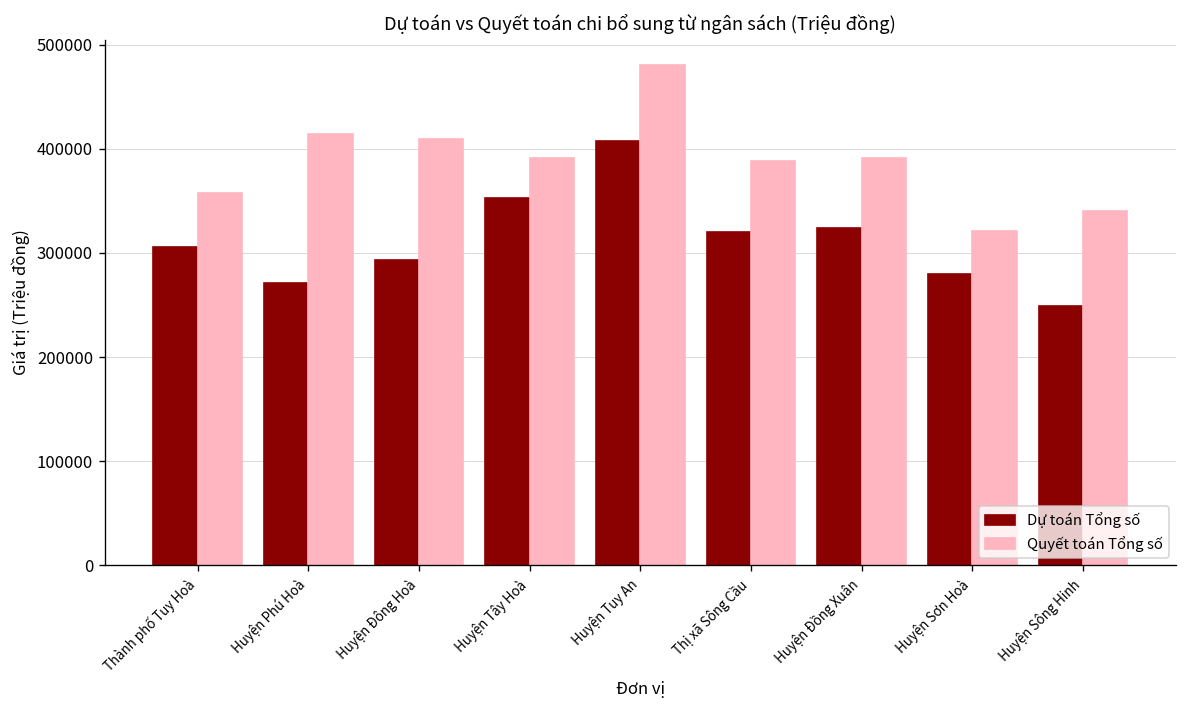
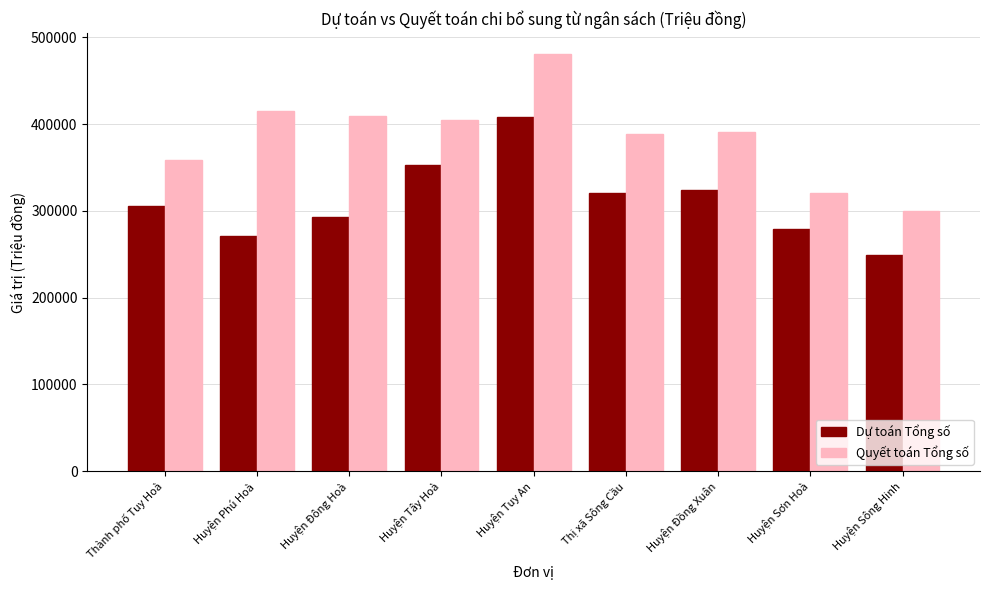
Quyết toán Tổng số, Huyện Tây Hoà: 390000 -> 410000
Quyết toán Tổng số, Huyện Sông Hinh: 340000 -> 300000
